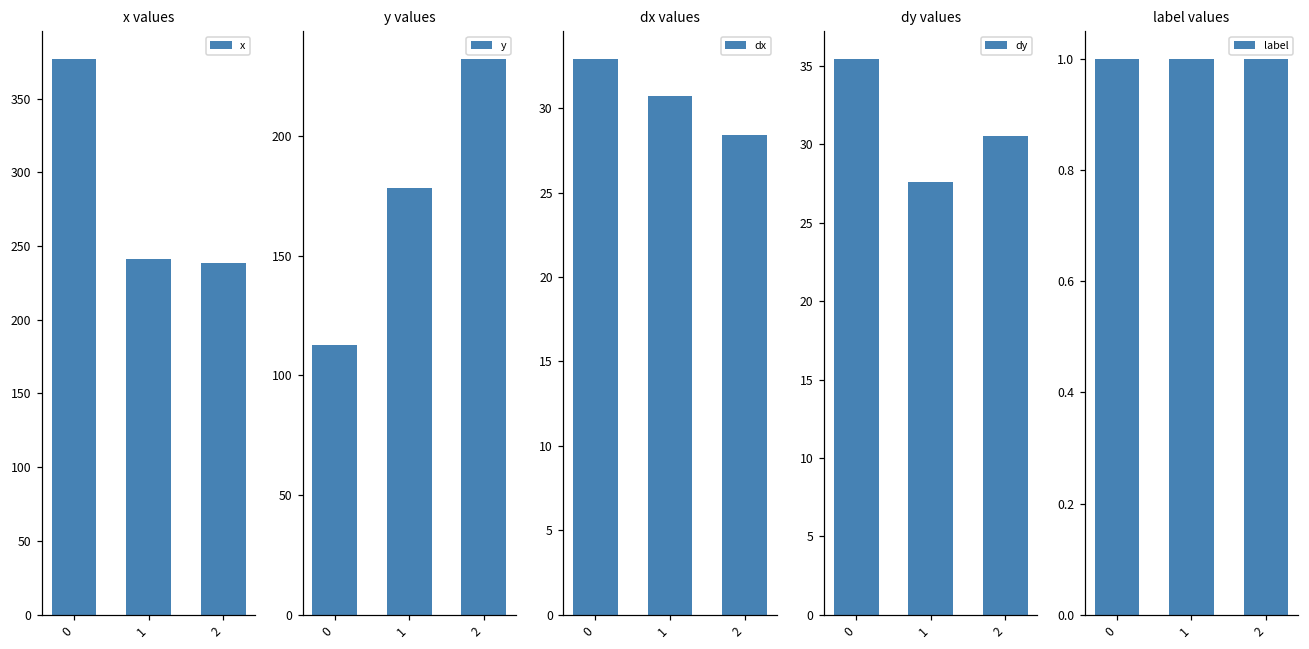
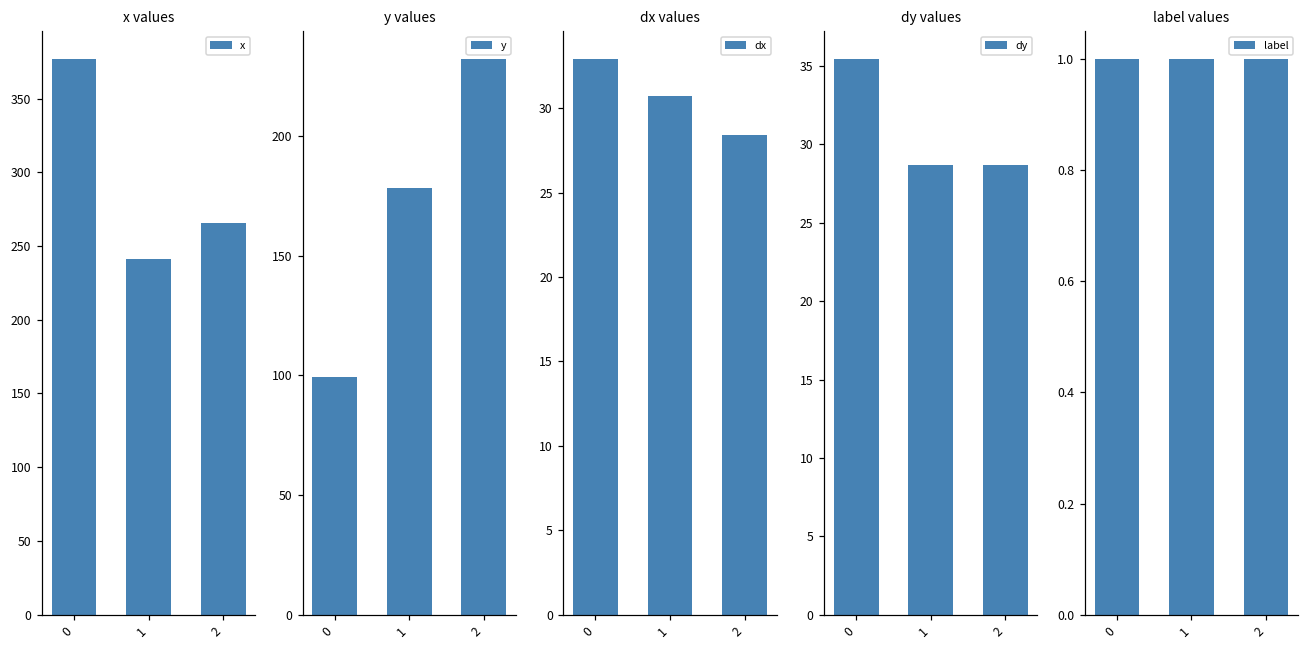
x values, 2: 238 -> 266
y values, 0: 113 -> 99
dy values, 1: 27.6 -> 28.7
dy values, 2: 30.5 -> 28.7
